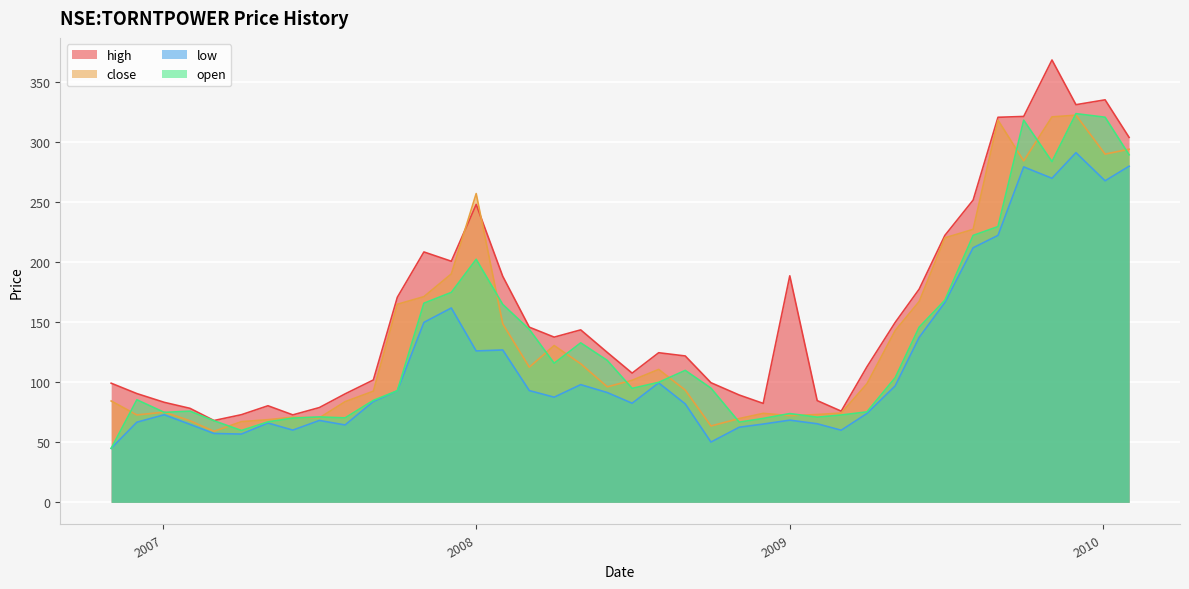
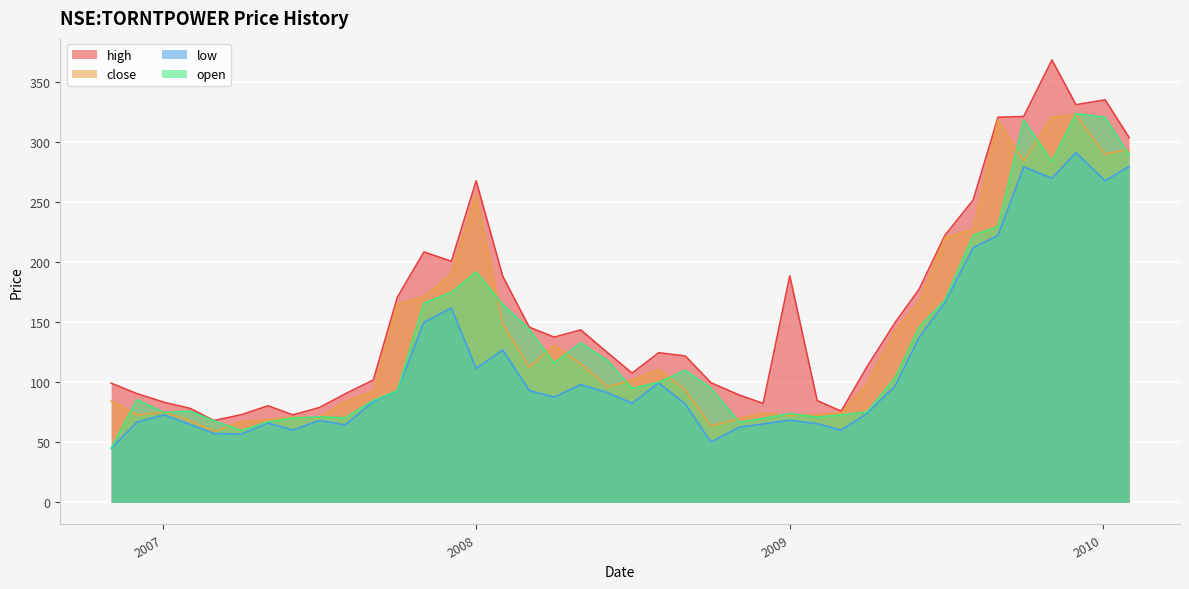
high, 2008: 248 -> 268
low, 2008: 126 -> 112
open, 2008: 203 -> 192
